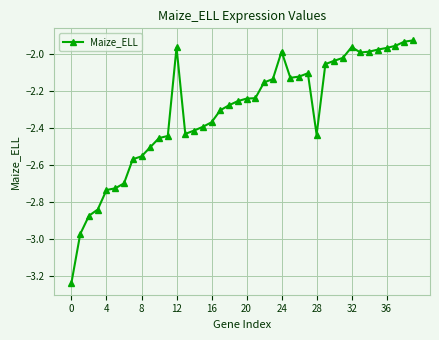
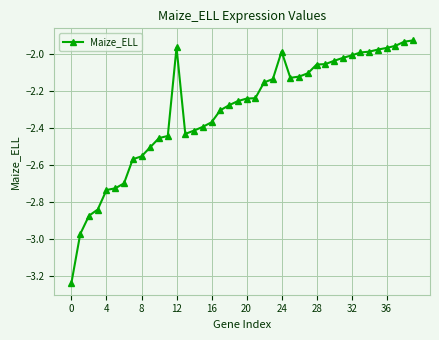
28: -2.44 -> -2.06
32: -1.97 -> -2.01
